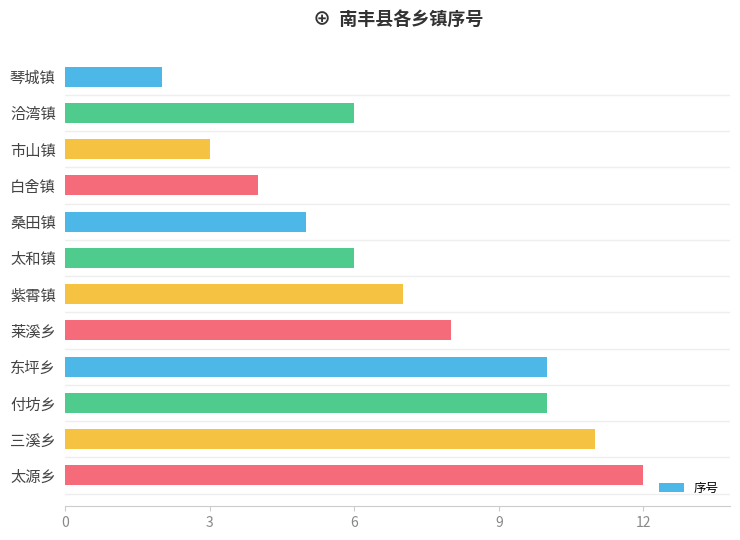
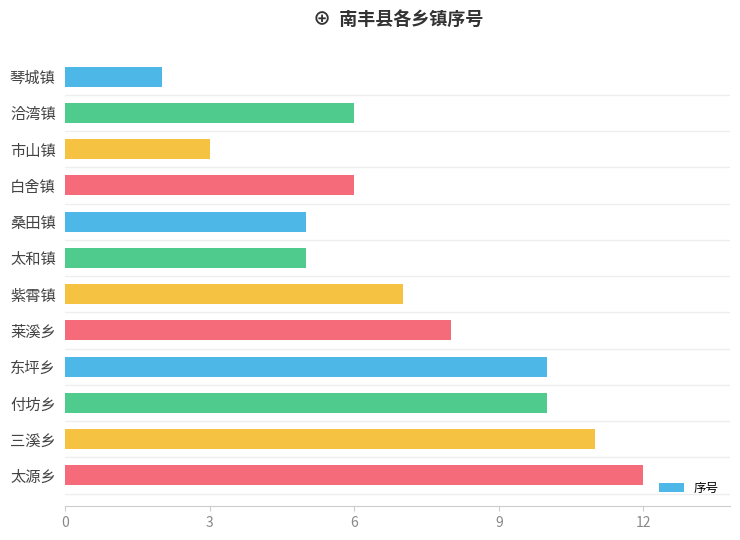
白舍镇: 4 -> 6
太和镇: 6 -> 5
